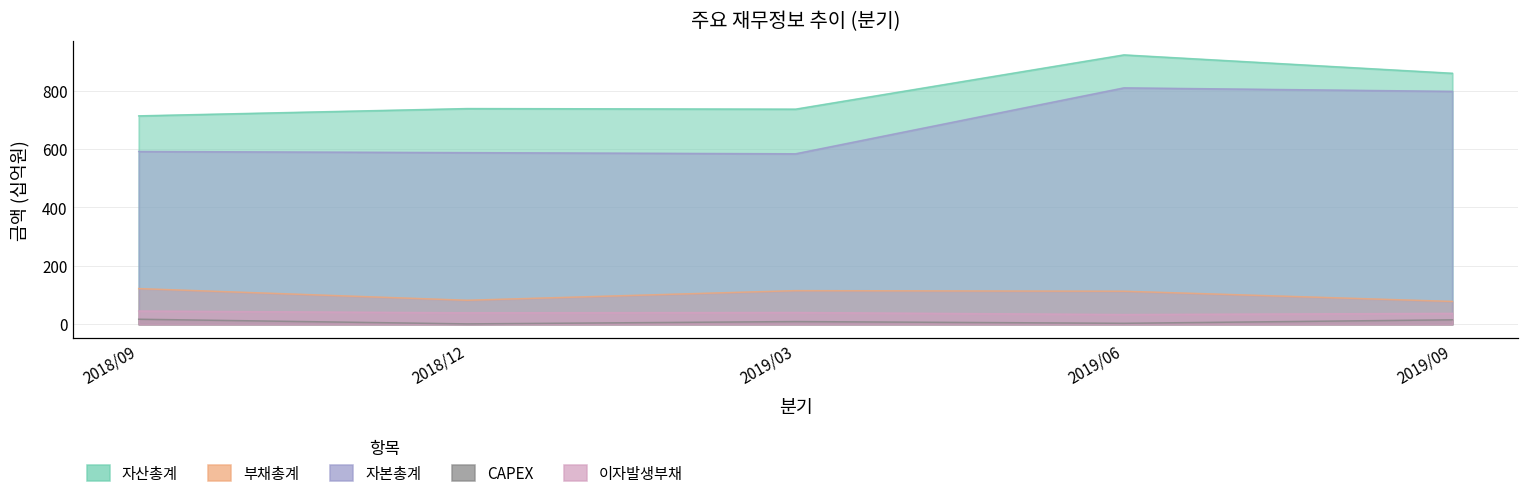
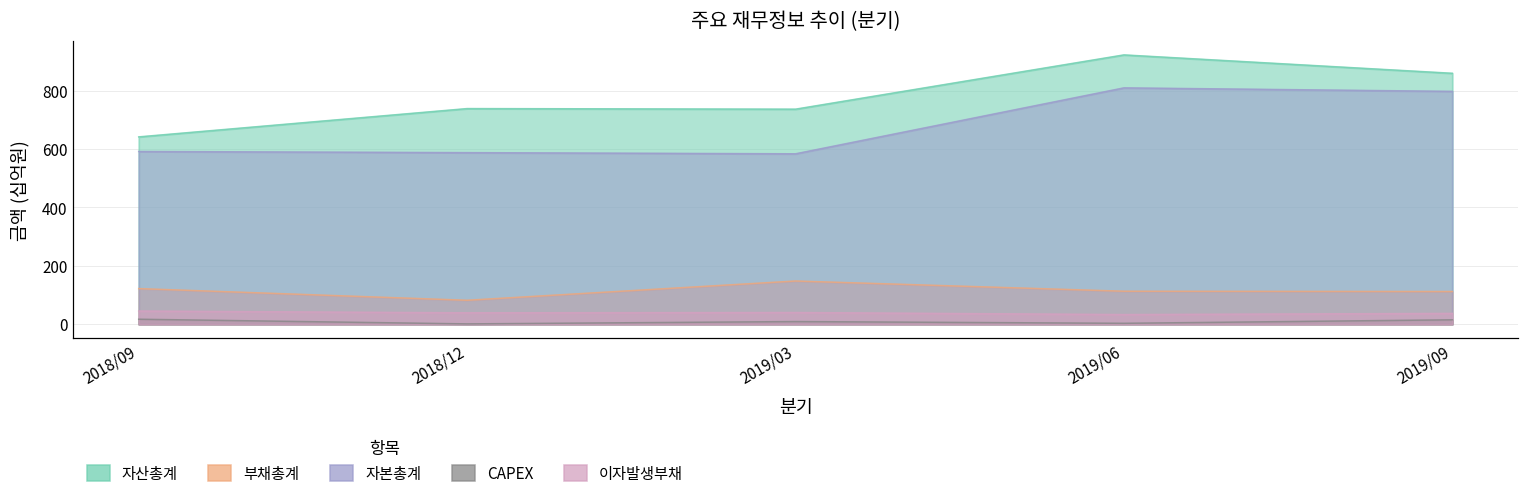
자산총계, 2018/09: 710 -> 640
부채총계, 2019/03: 120 -> 150
부채총계, 2019/09: 80 -> 110
